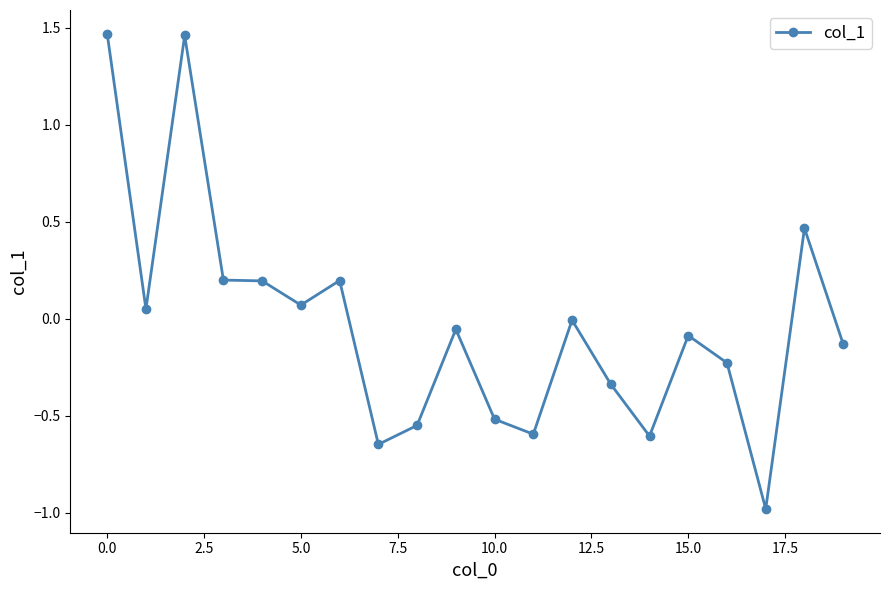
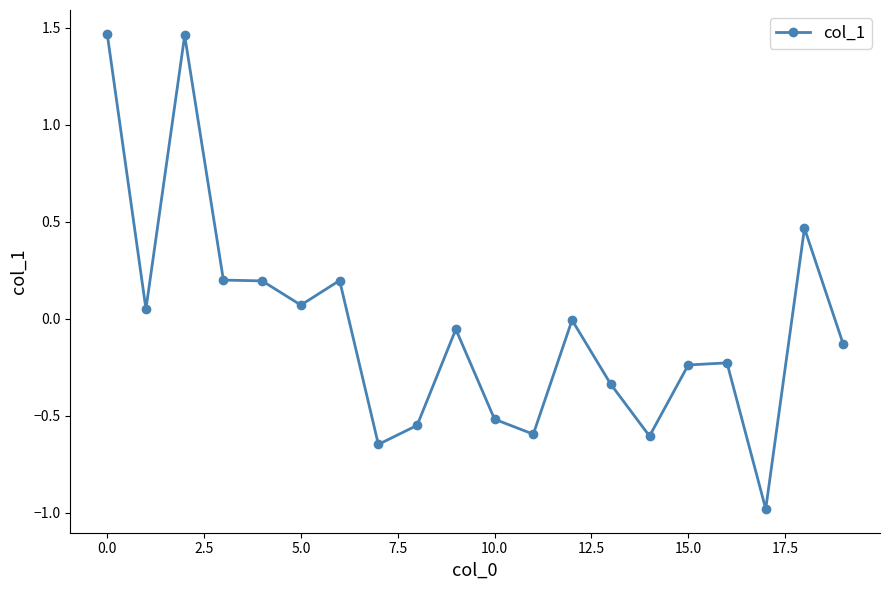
15.0: -0.09 -> -0.24
